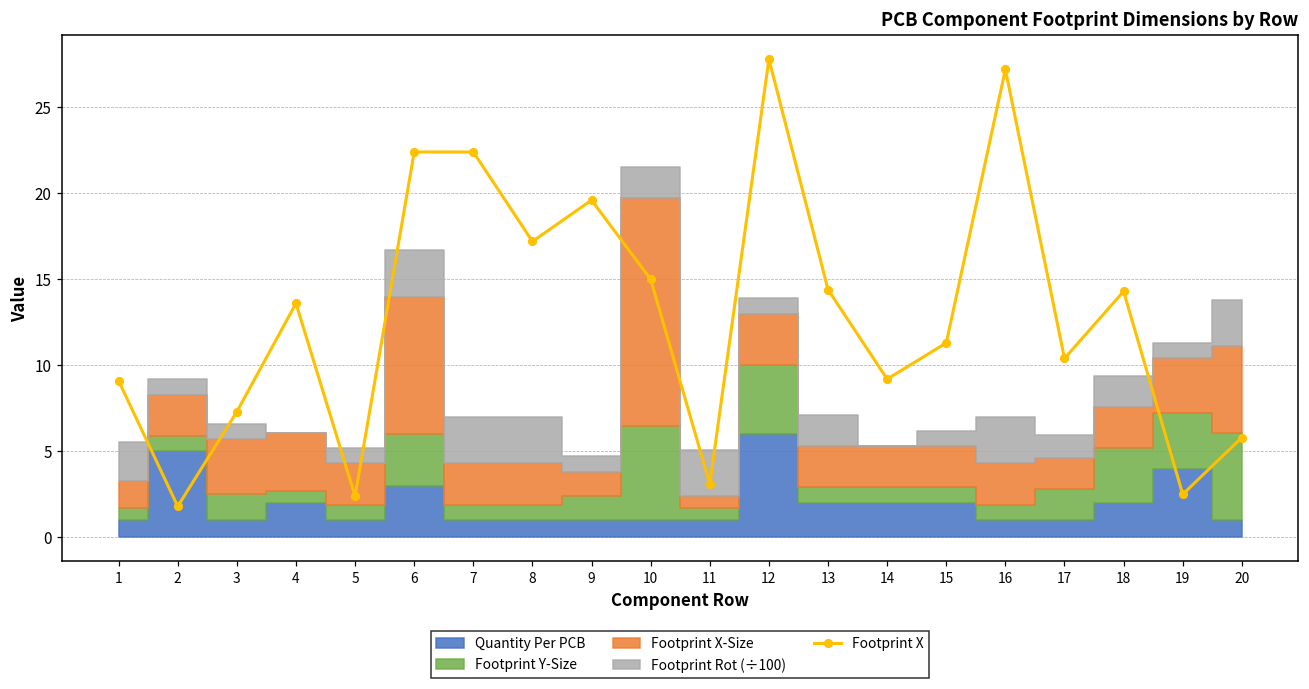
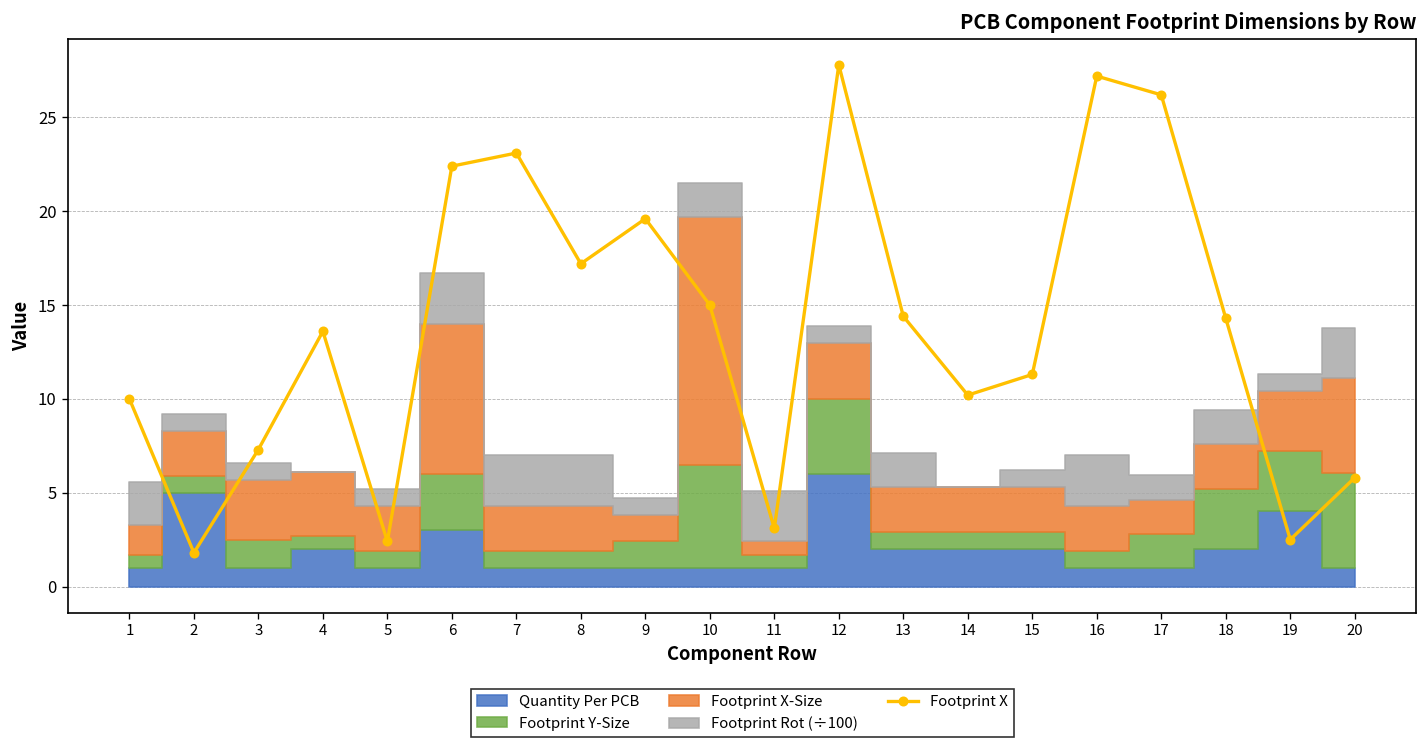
Footprint X, 1: 9.1 -> 10.0
Footprint X, 7: 22.4 -> 23.1
Footprint X, 14: 9.2 -> 10.2
Footprint X, 17: 10.4 -> 26.2
